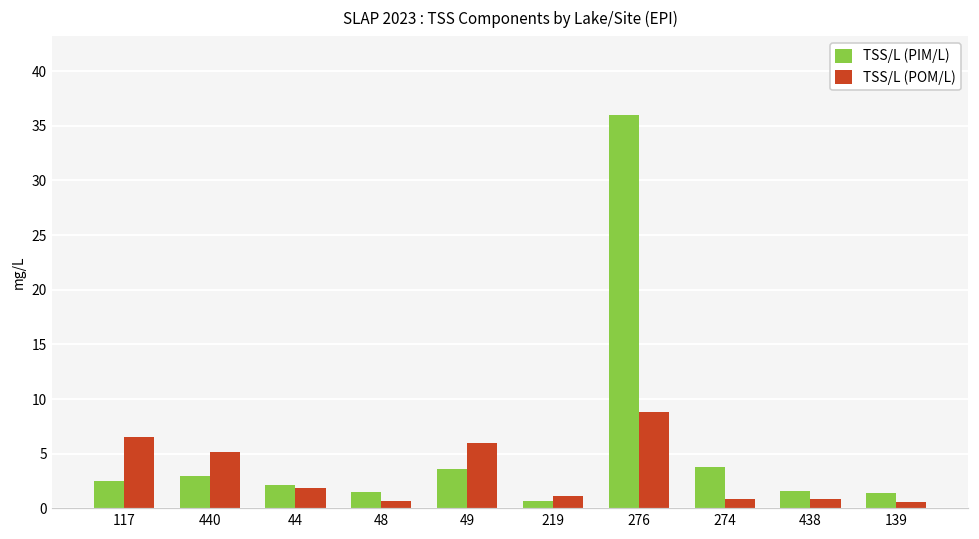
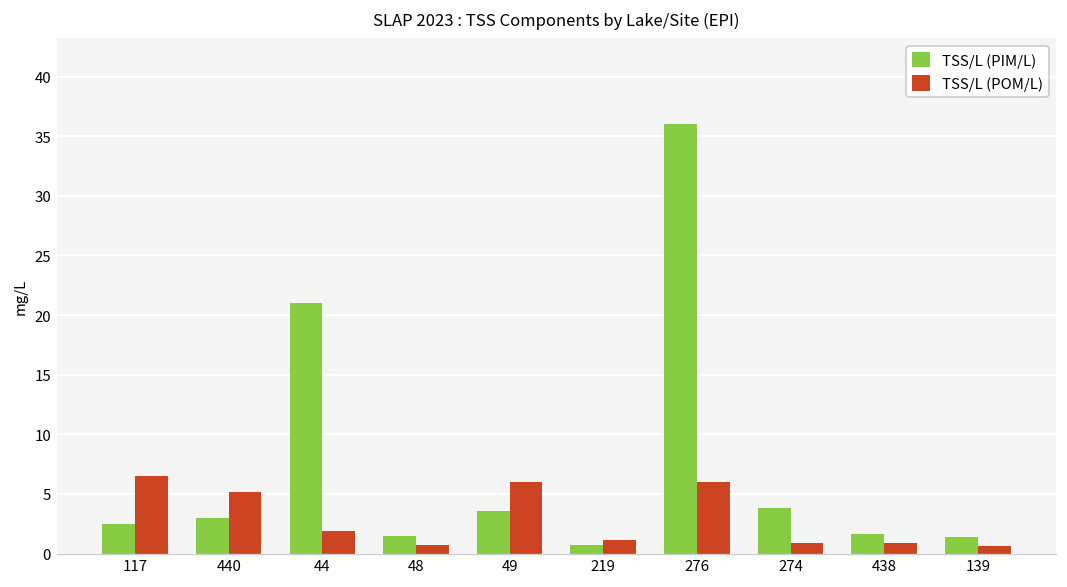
TSS/L (PIM/L), 44: 2 -> 21
TSS/L (POM/L), 276: 9 -> 6
